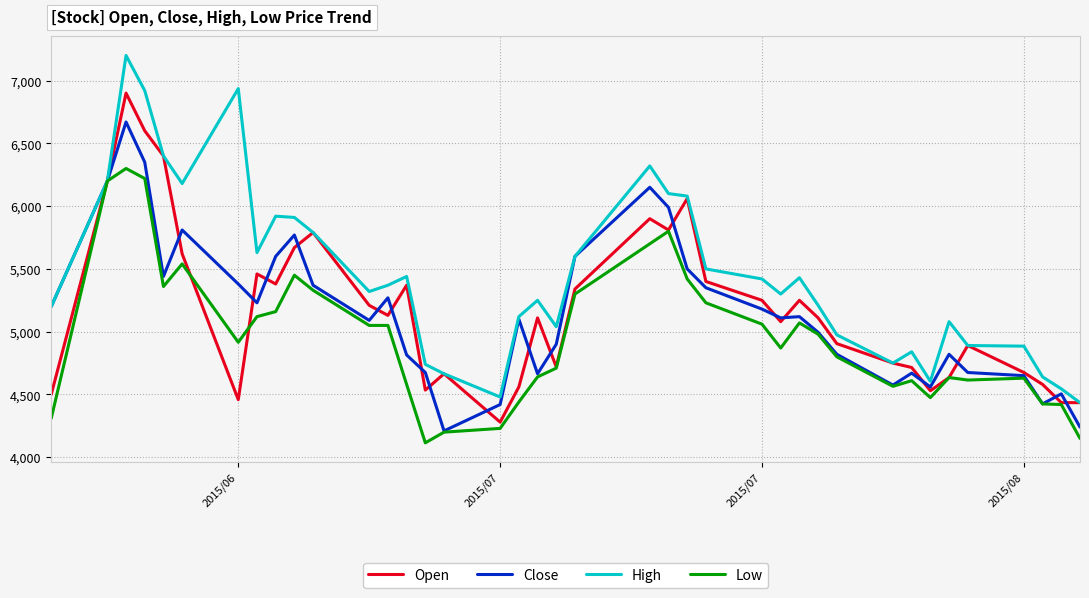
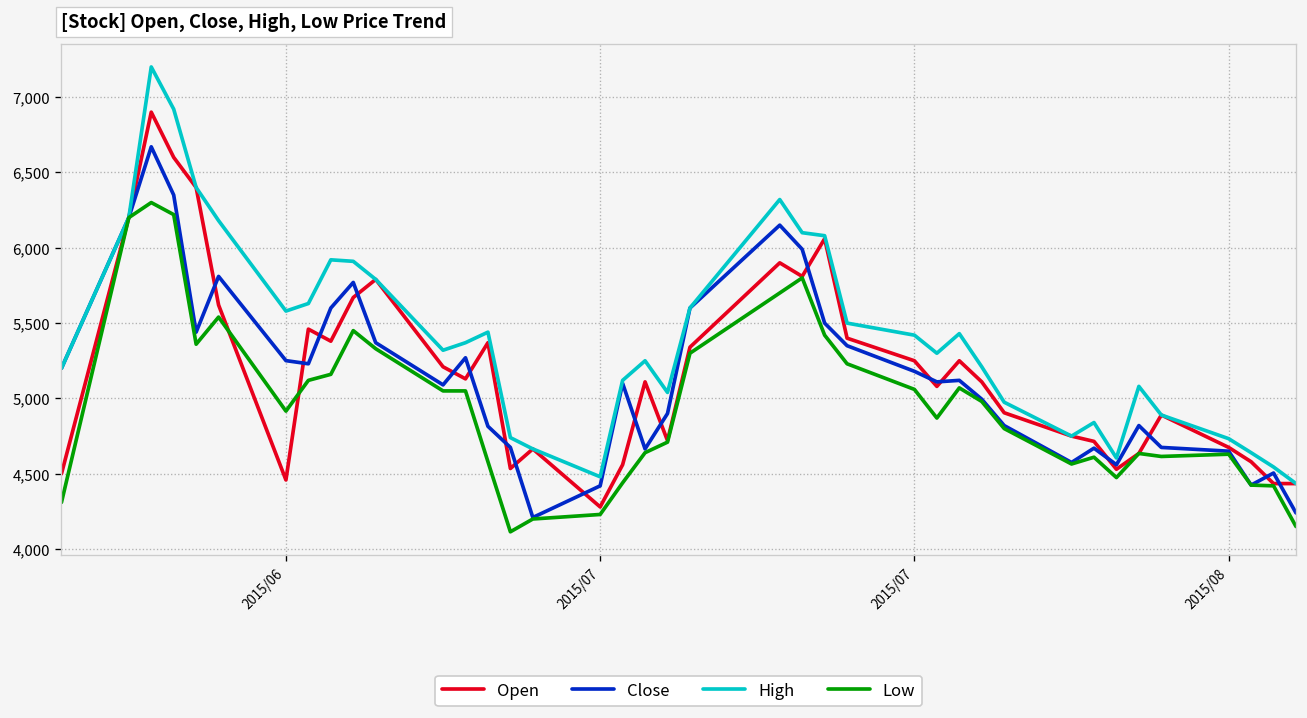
Close, 2015/06: 5,380 -> 5,250
High, 2015/06: 6,940 -> 5,580
High, 2015/08: 4,890 -> 4,730
